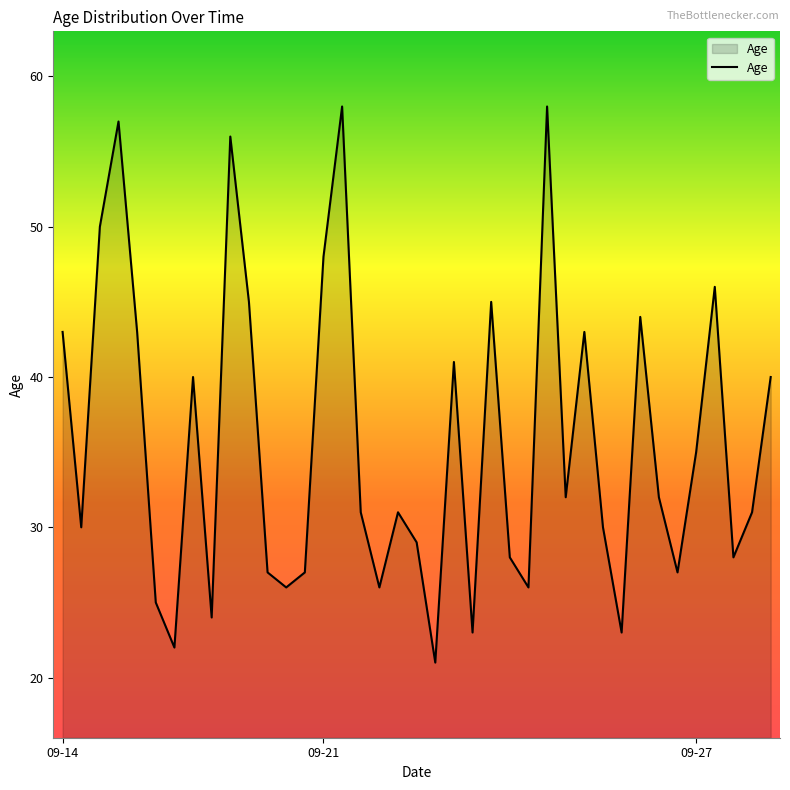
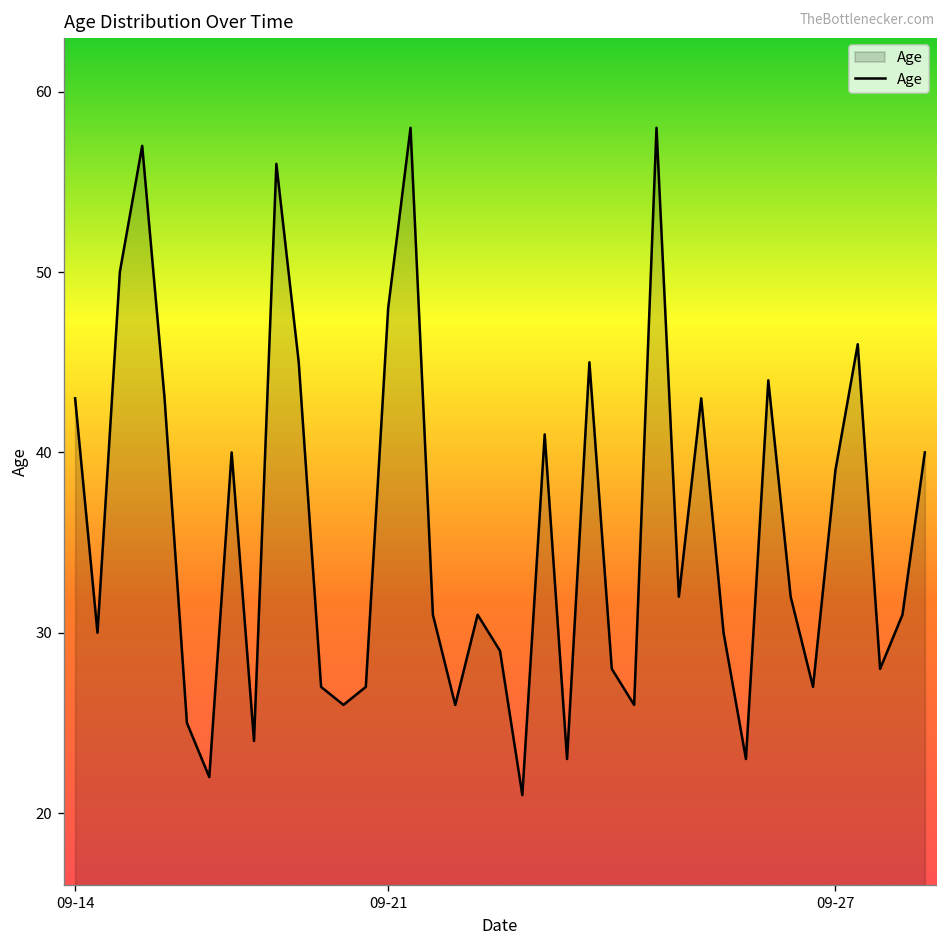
09-27: 35 -> 39
